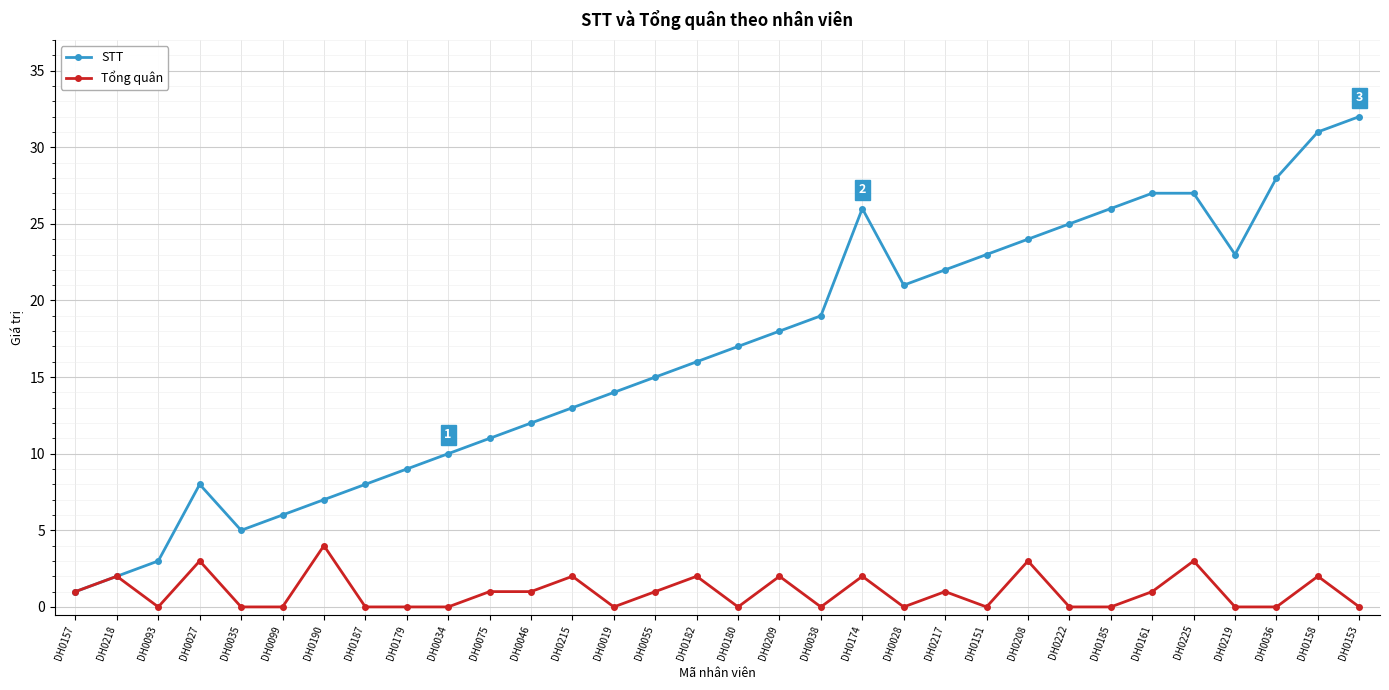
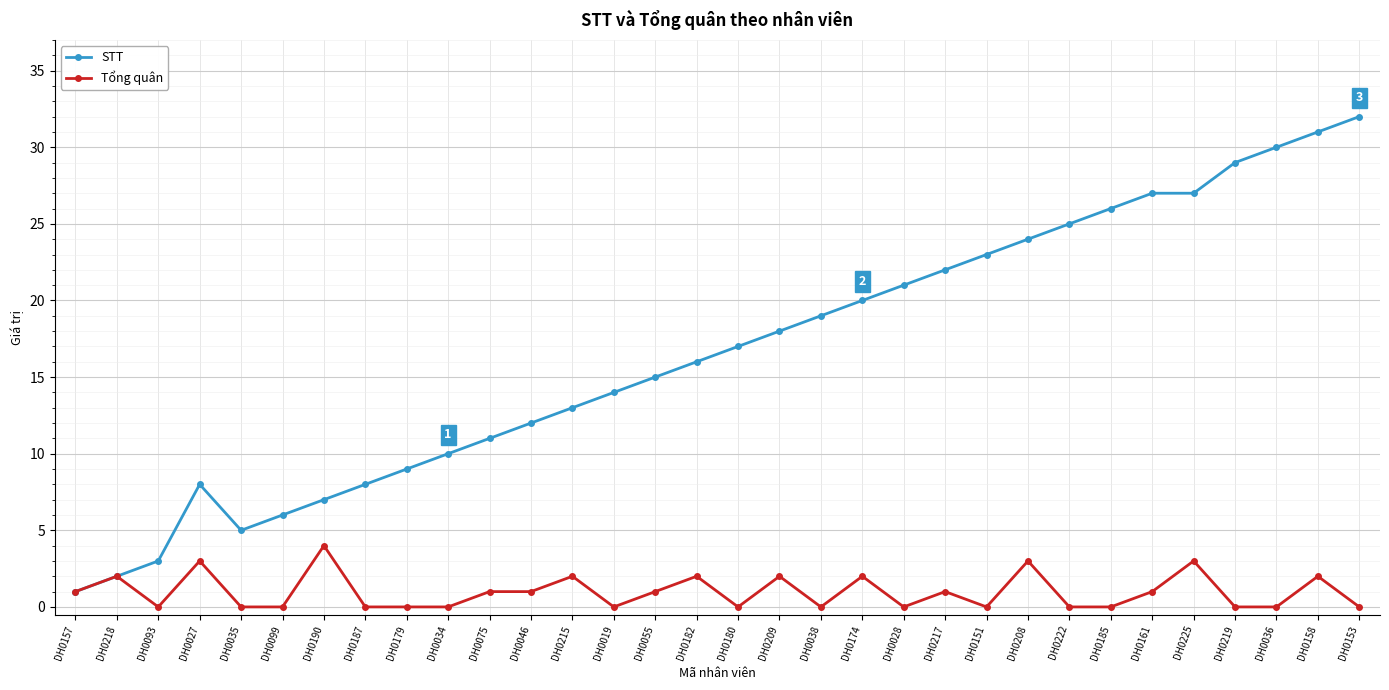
STT, DH0174: 26 -> 20
STT, DH0219: 23 -> 29
STT, DH0036: 28 -> 30
